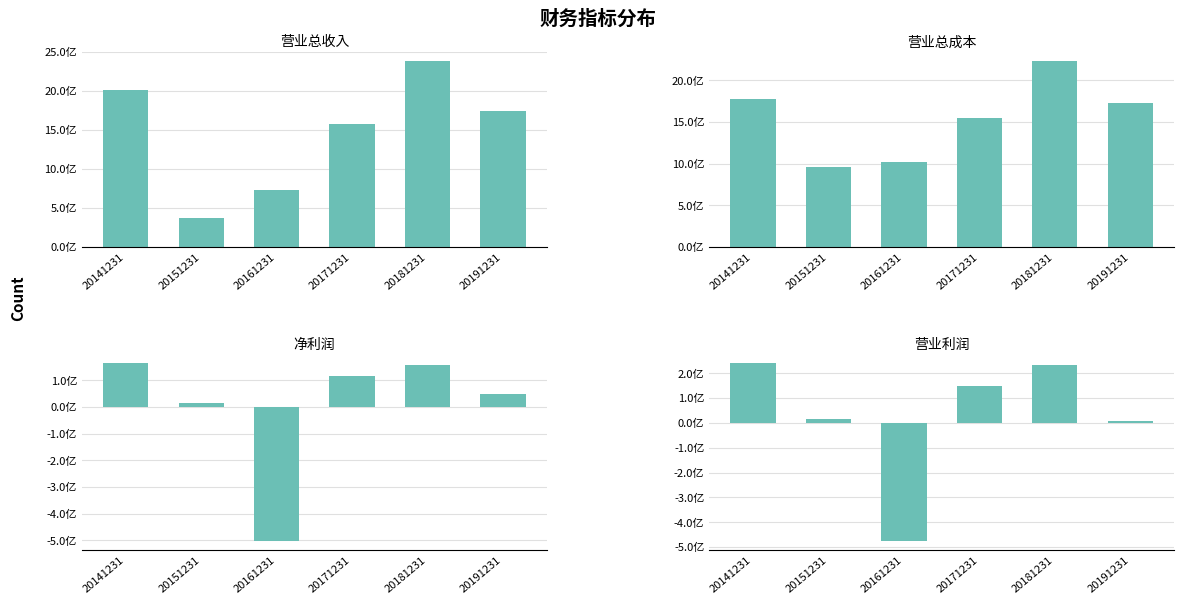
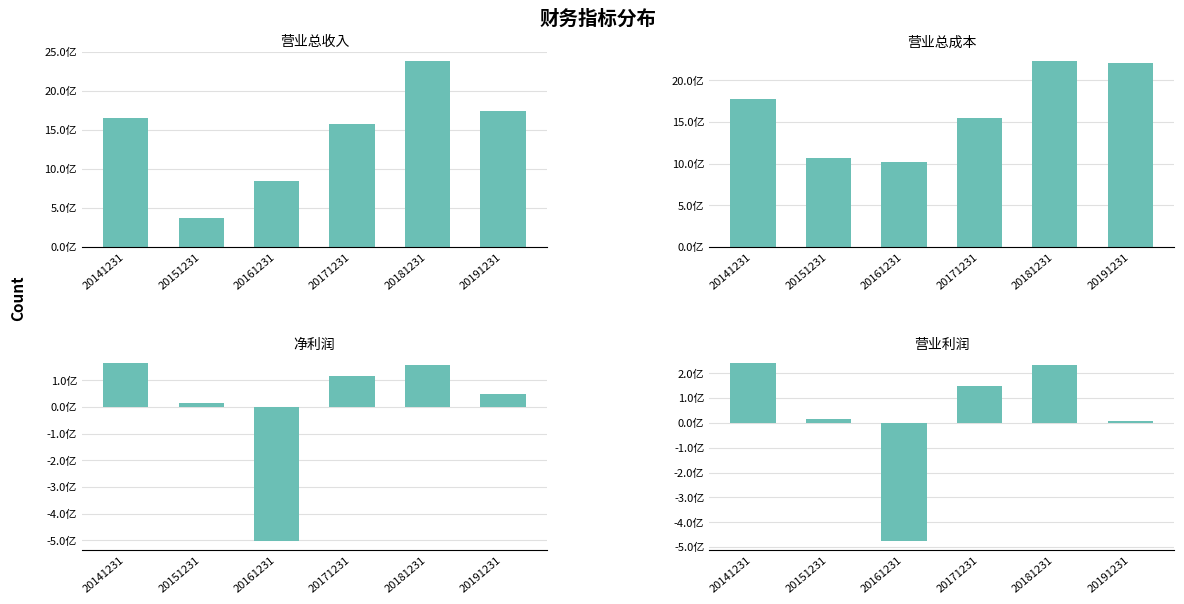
营业总收入, 20141231: 20亿 -> 17亿
营业总收入, 20161231: 7亿 -> 9亿
营业总成本, 20151231: 10亿 -> 11亿
营业总成本, 20191231: 17亿 -> 22亿
